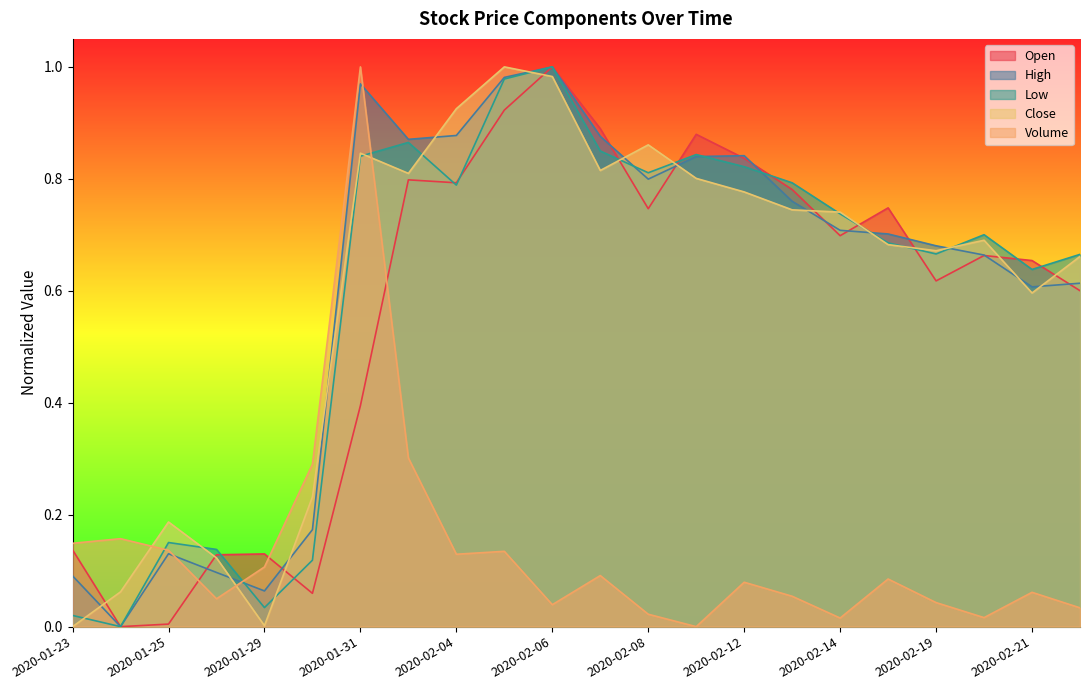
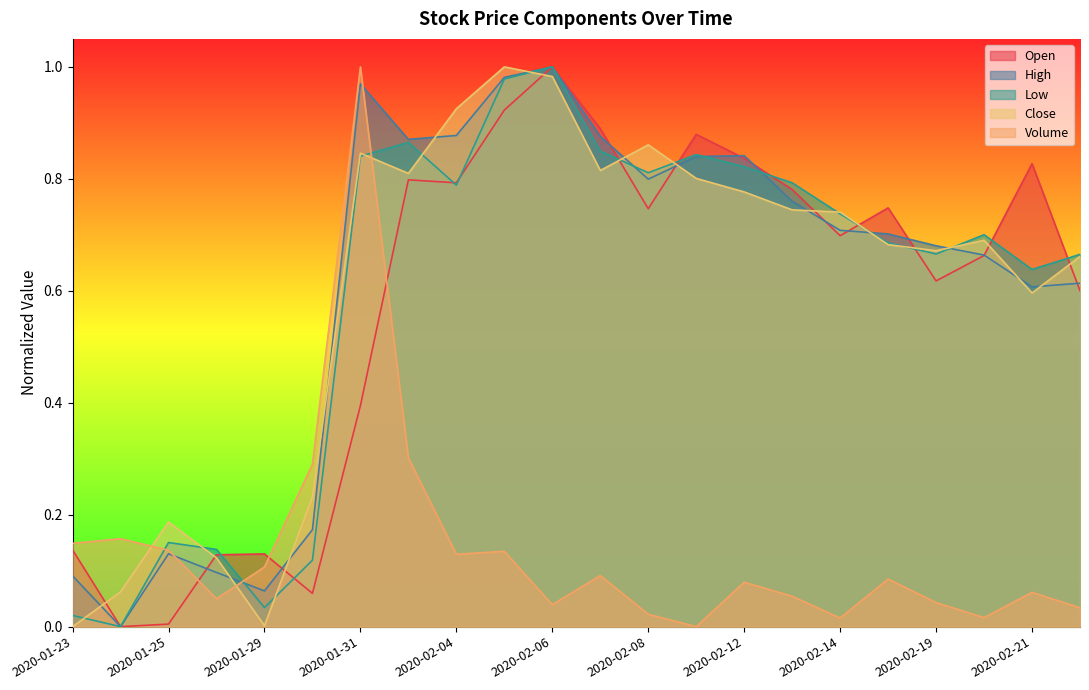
Open, 2020-02-21: 0.65 -> 0.83
